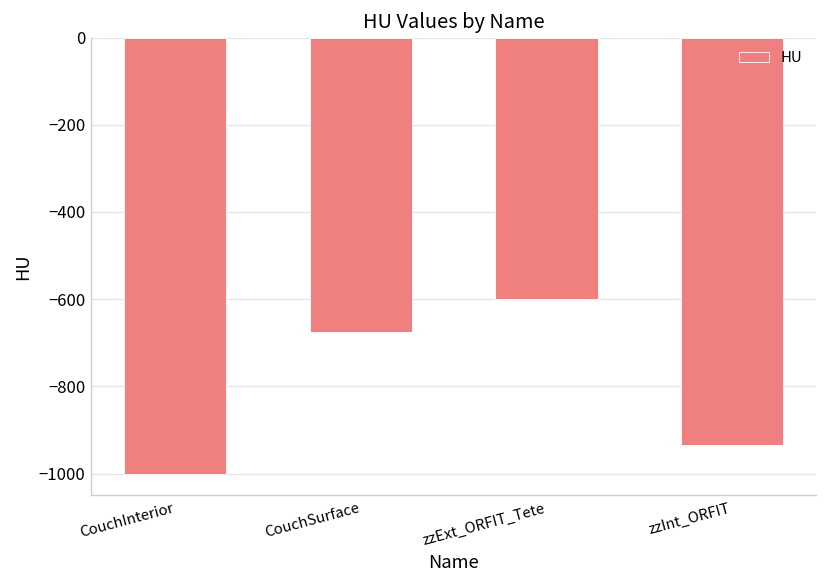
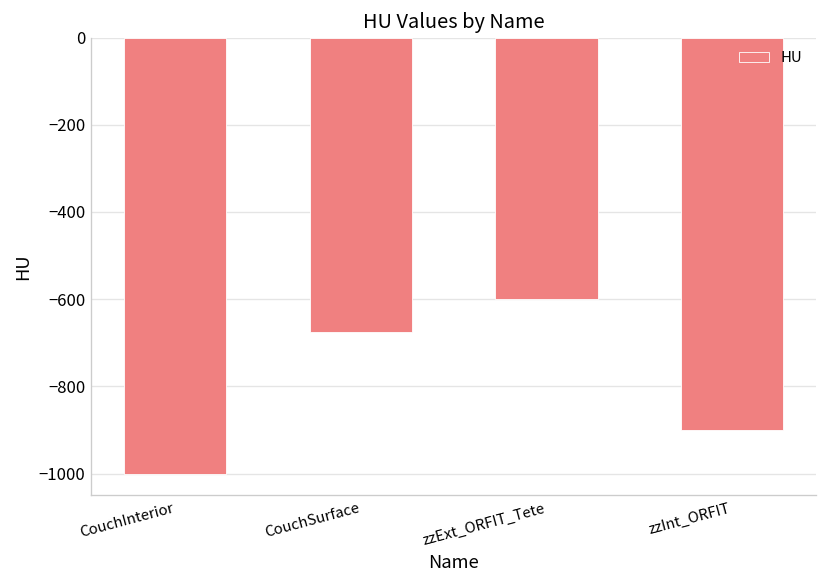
zzInt_ORFIT: -930 -> -900
